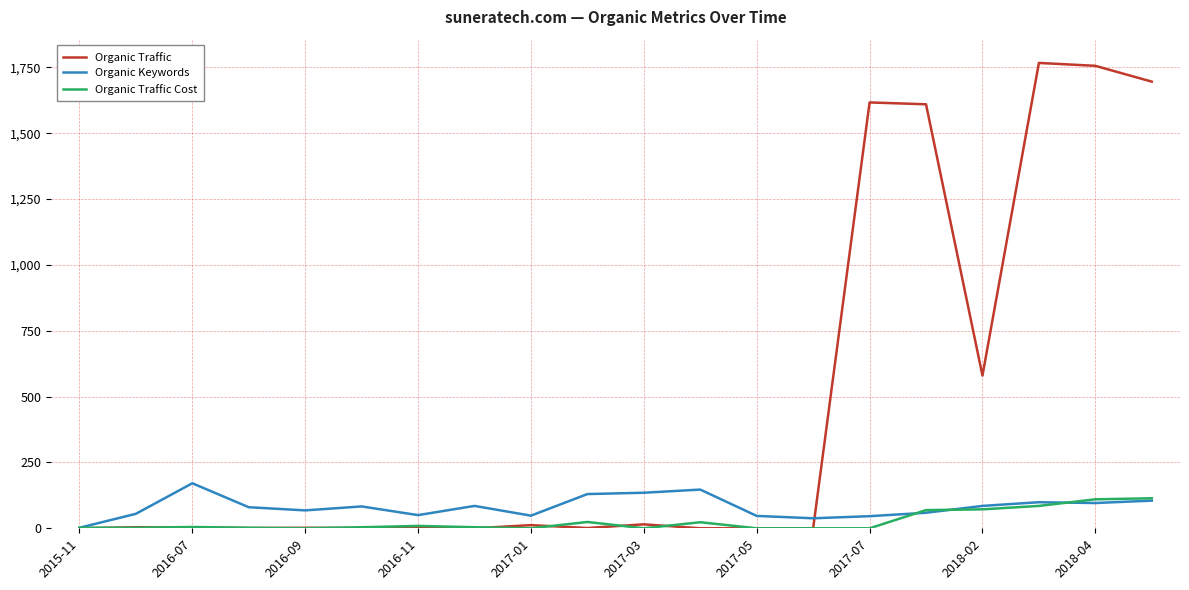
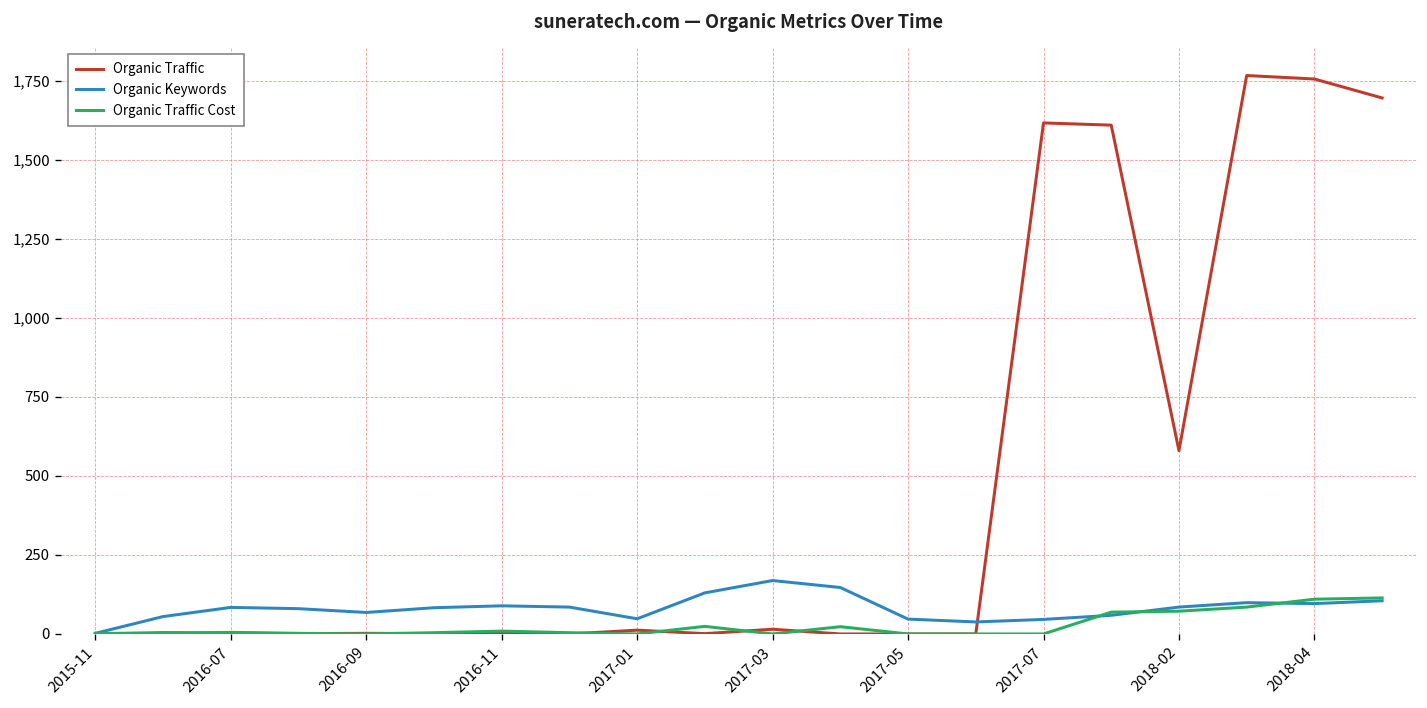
Organic Keywords, 2016-07: 170 -> 80
Organic Keywords, 2016-11: 50 -> 90
Organic Keywords, 2017-03: 140 -> 170
